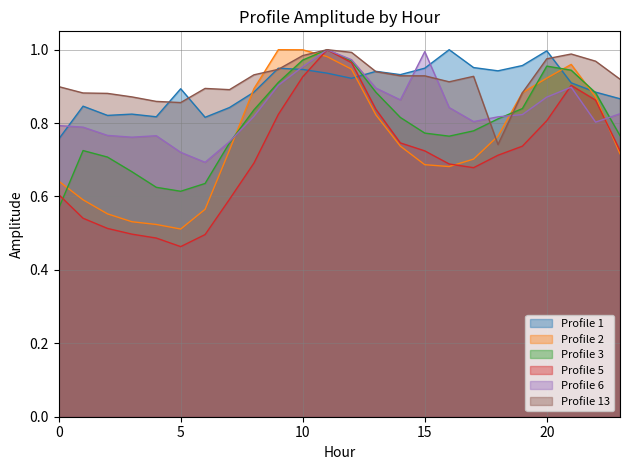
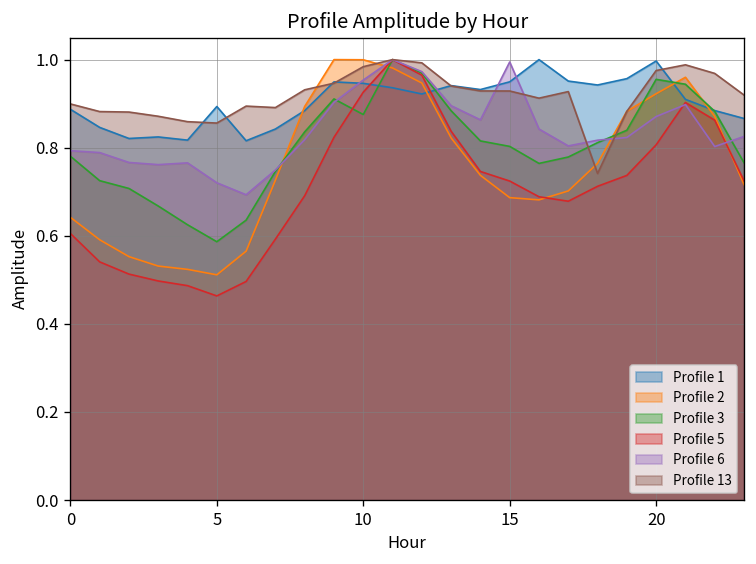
Profile 1, 0: 0.76 -> 0.89
Profile 3, 0: 0.57 -> 0.78
Profile 3, 5: 0.61 -> 0.59
Profile 3, 10: 0.97 -> 0.88
Profile 3, 15: 0.77 -> 0.80
